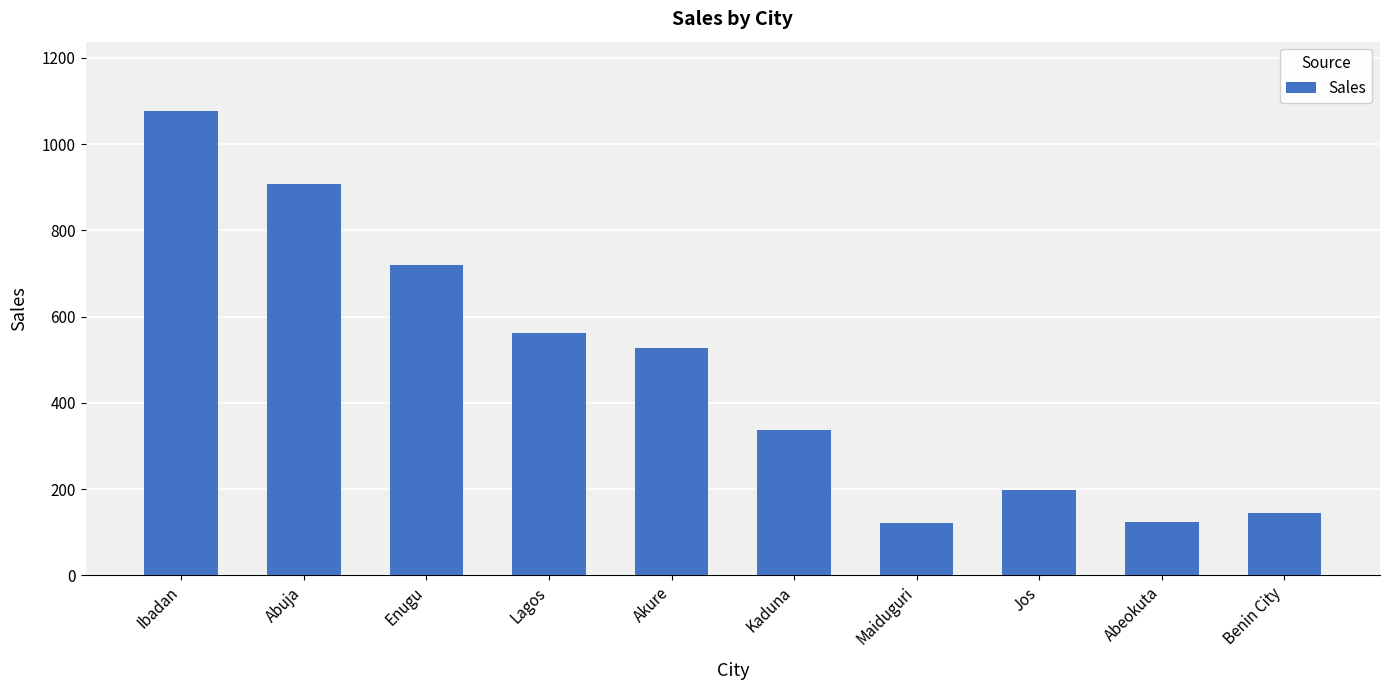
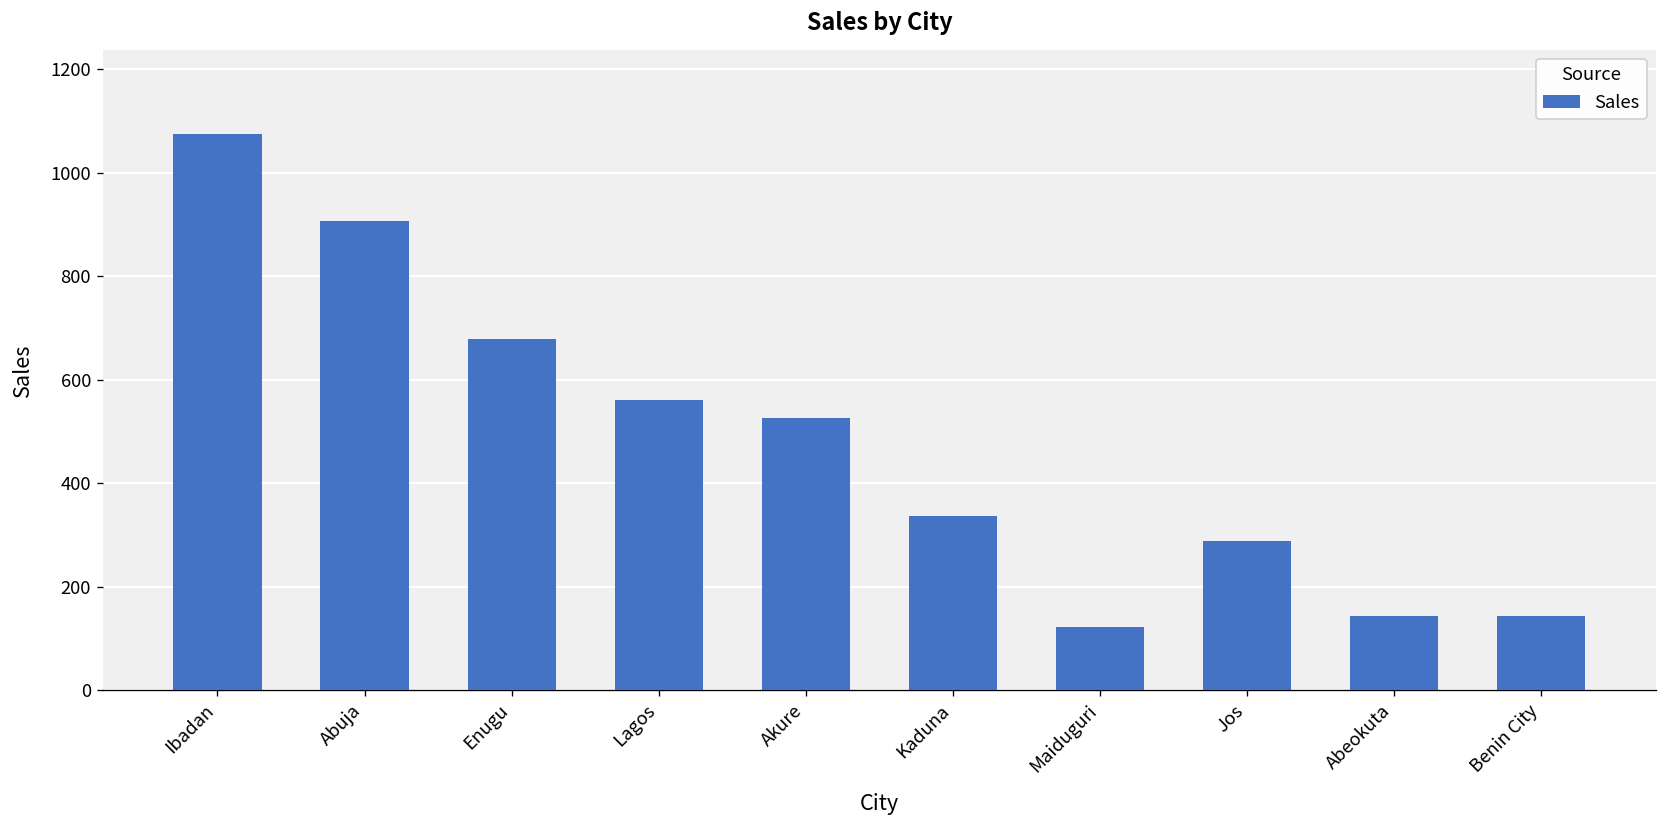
Enugu: 720 -> 680
Jos: 200 -> 290
Abeokuta: 120 -> 140
